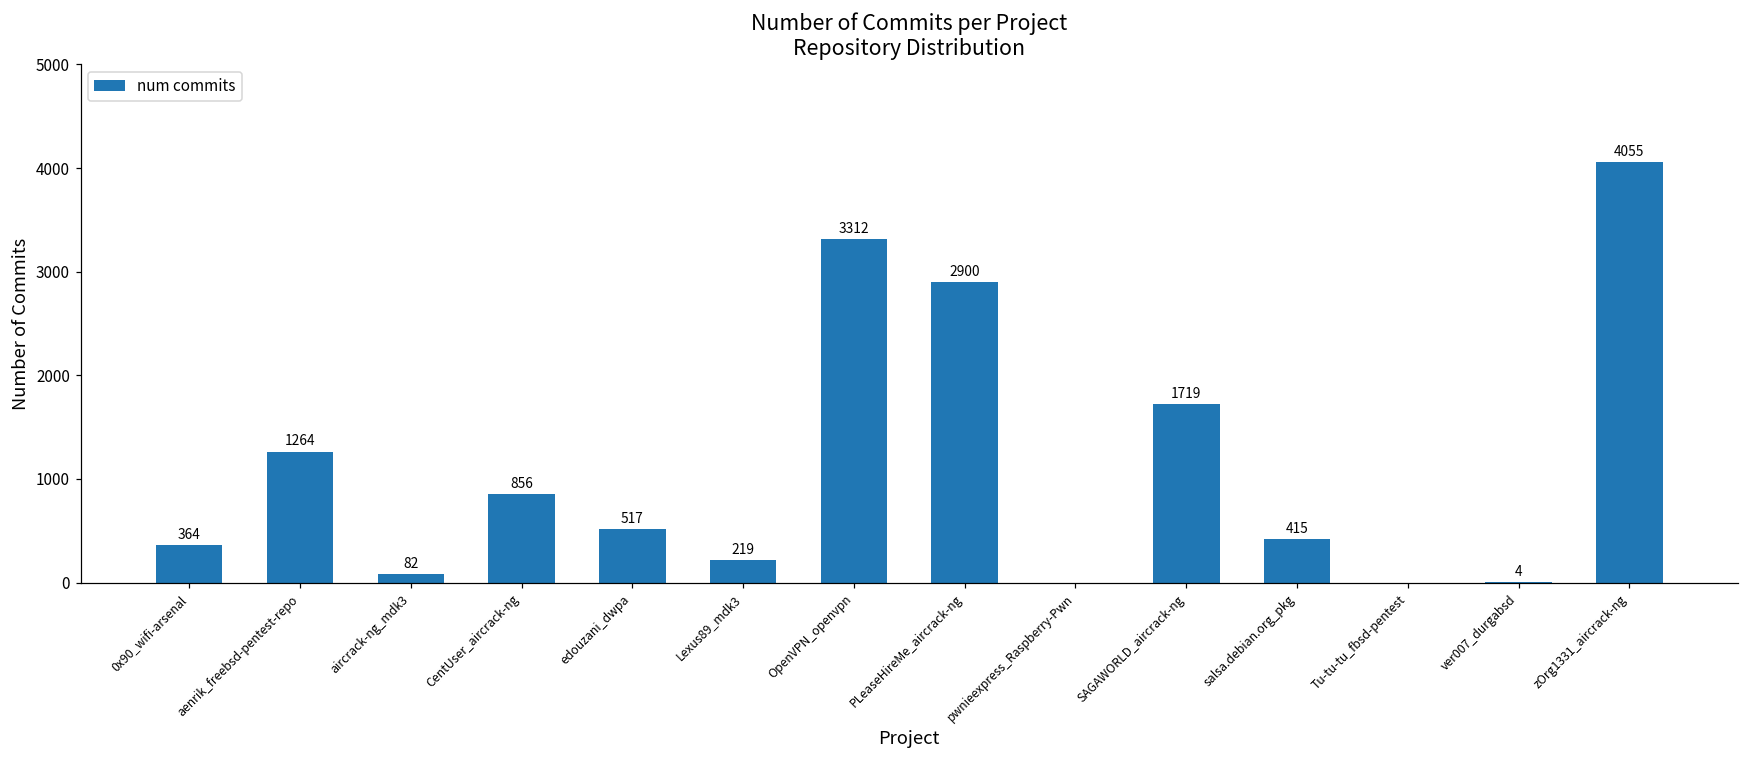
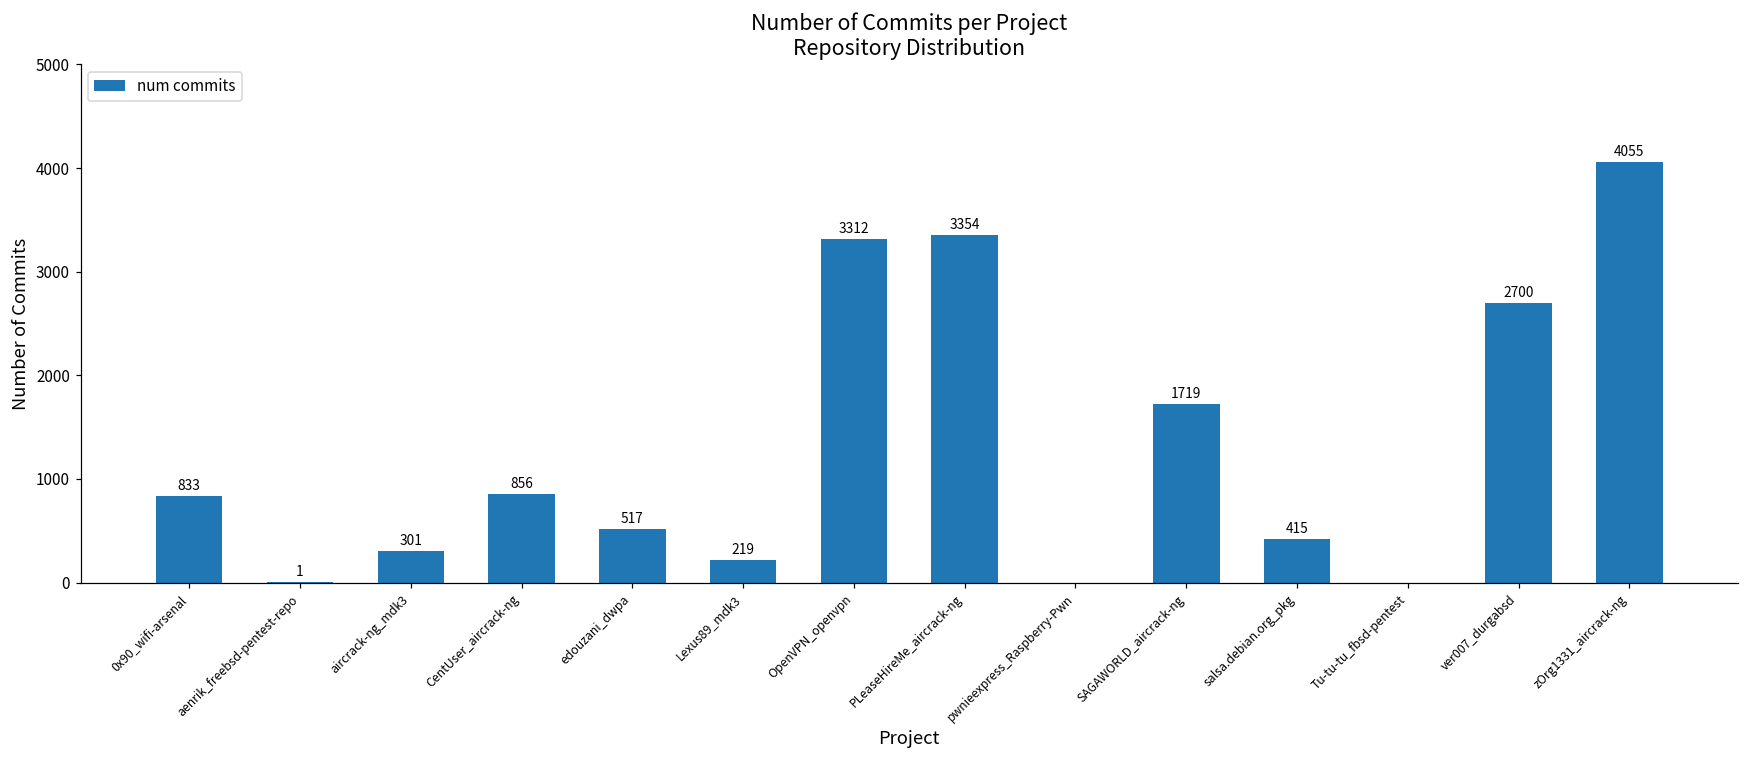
0x90_wifi-arsenal: 364 -> 833
aenrik_freebsd-pentest-repo: 1264 -> 1
aircrack-ng_mdk3: 82 -> 301
PLeaseHireMe_aircrack-ng: 2900 -> 3354
ver007_durgabsd: 4 -> 2700
